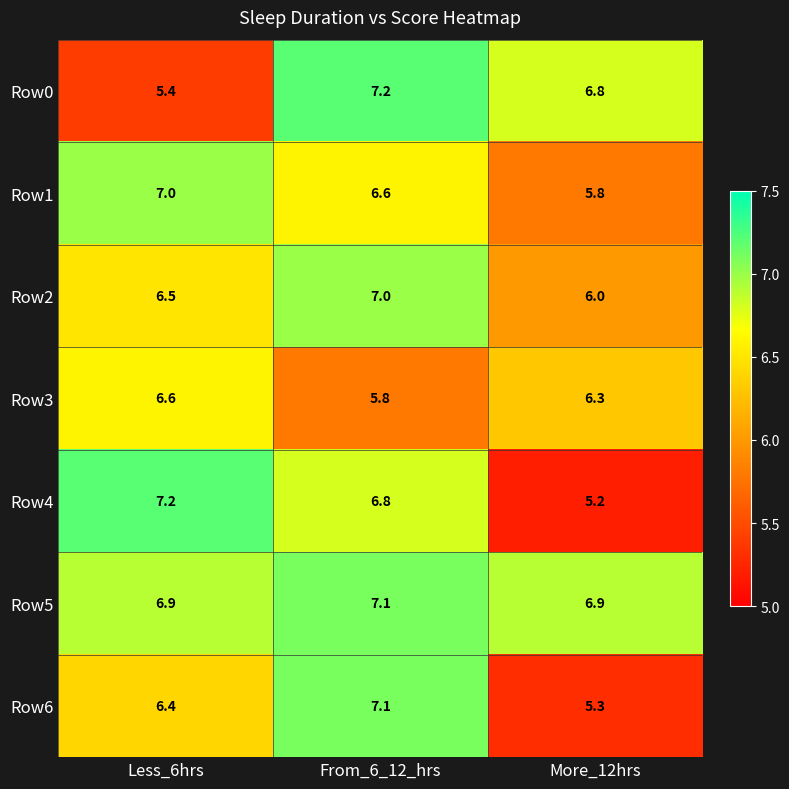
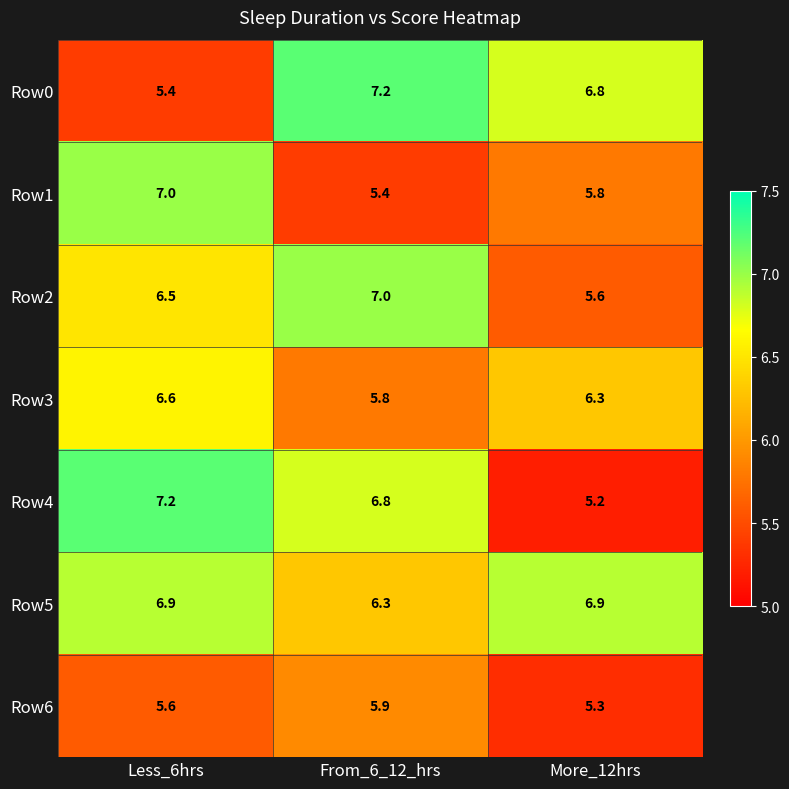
Row1, From_6_12_hrs: 6.6 -> 5.4
Row2, More_12hrs: 6.0 -> 5.6
Row5, From_6_12_hrs: 7.1 -> 6.3
Row6, Less_6hrs: 6.4 -> 5.6
Row6, From_6_12_hrs: 7.1 -> 5.9
